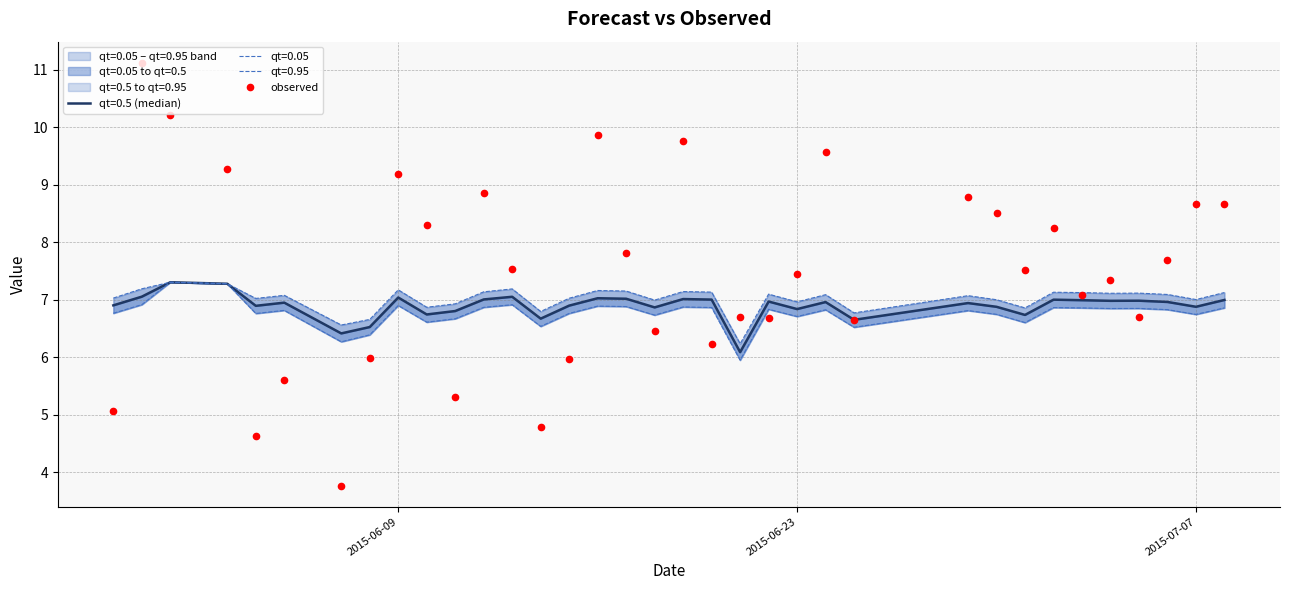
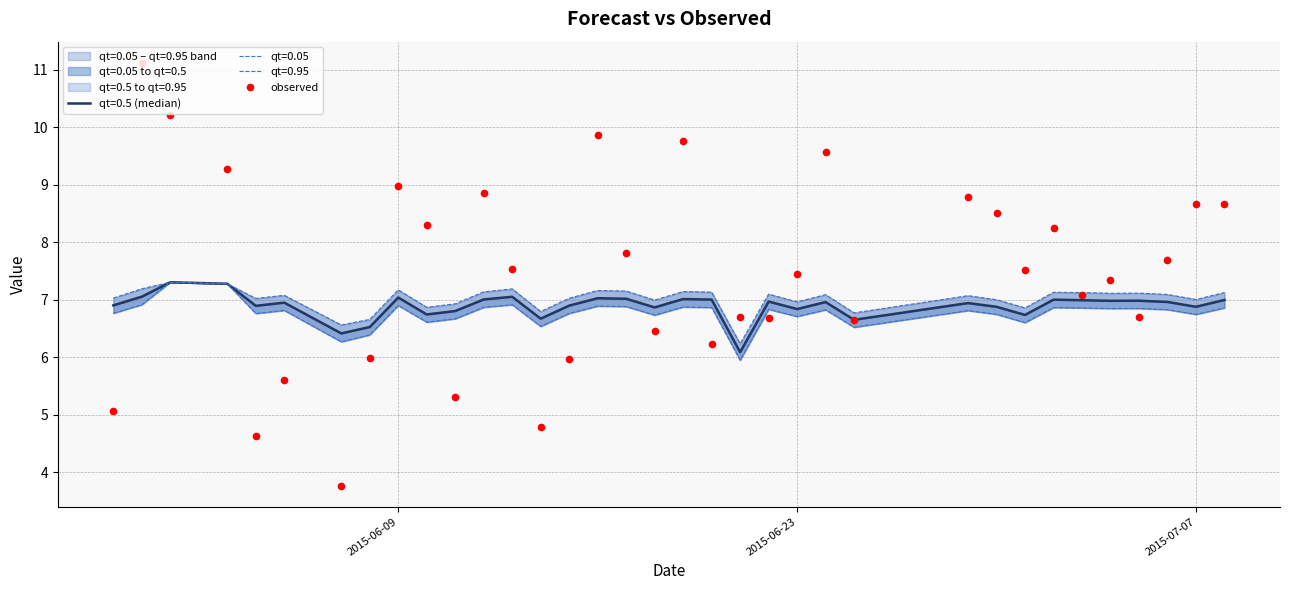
observed, 2015-06-09: 9.2 -> 9.0
